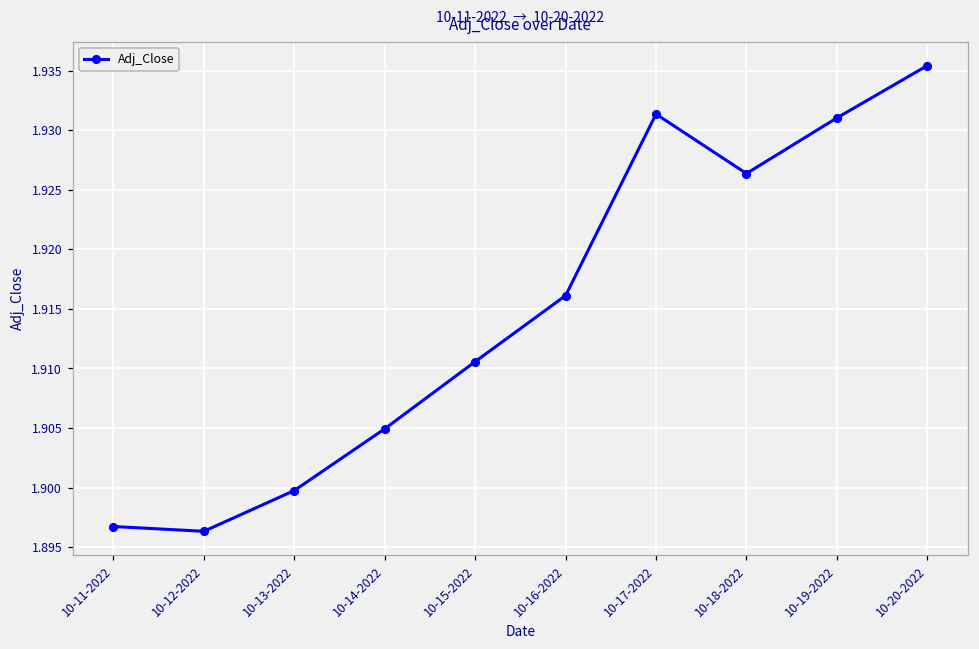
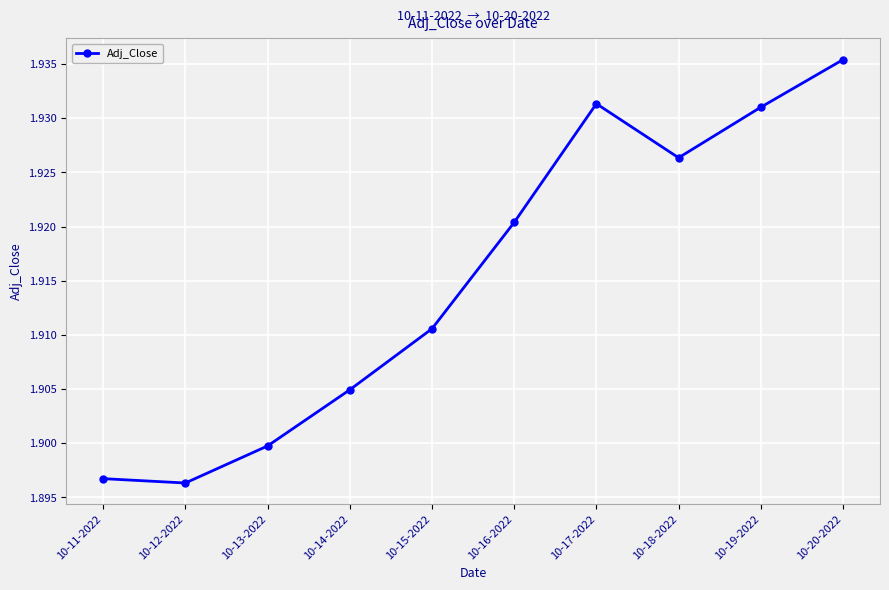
10-16-2022: 1.9161 -> 1.9204
